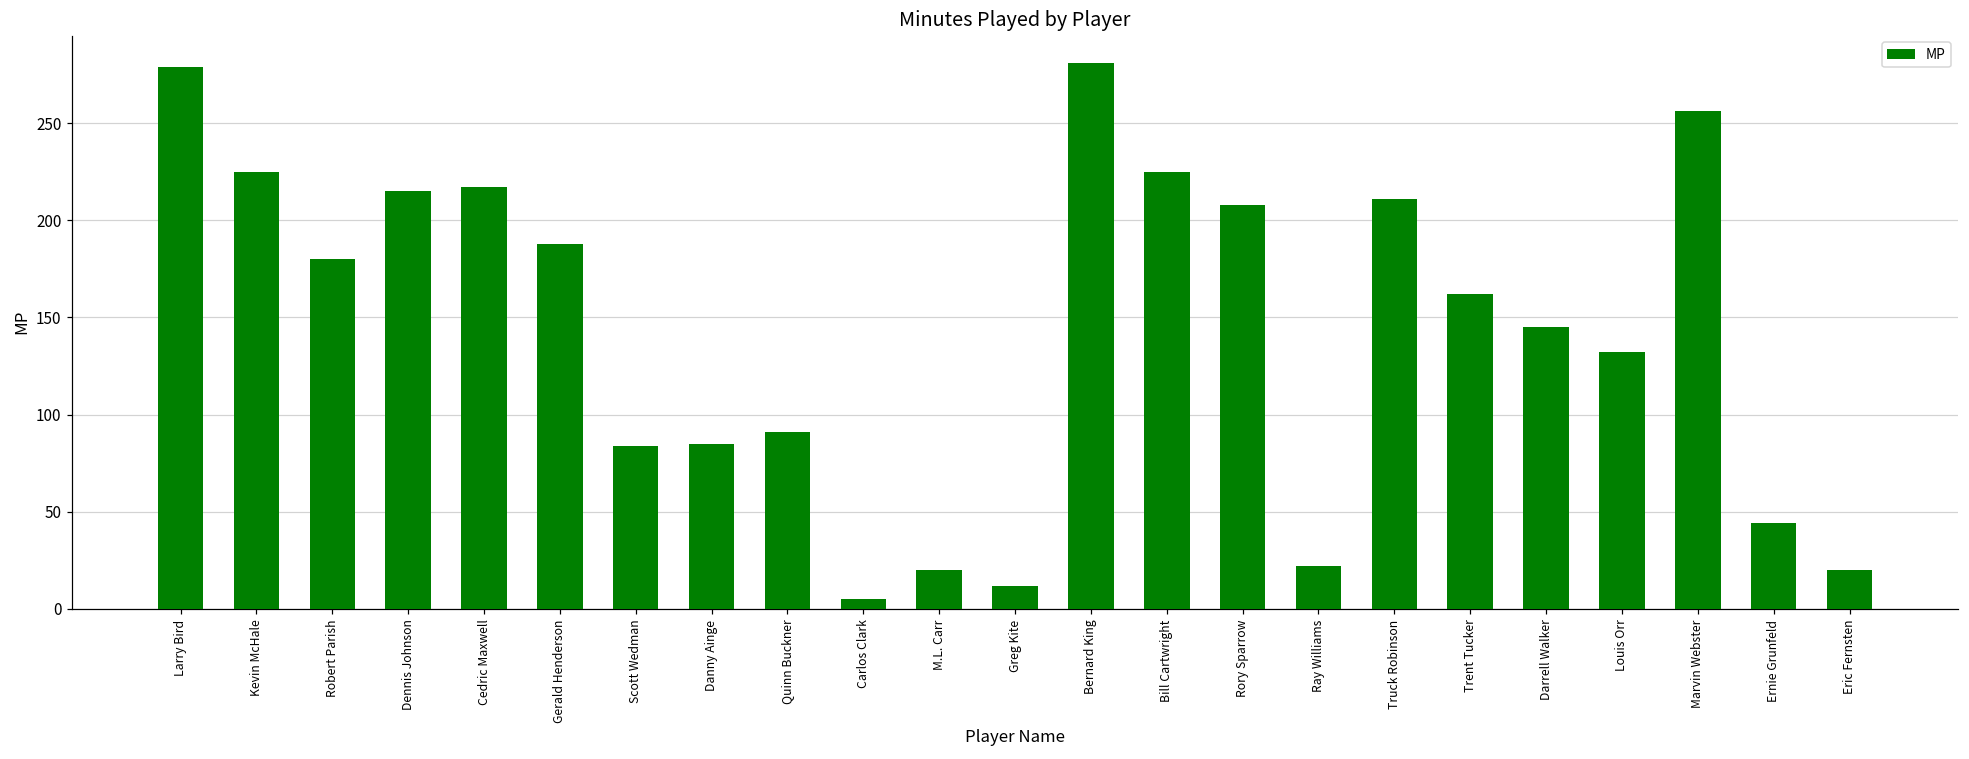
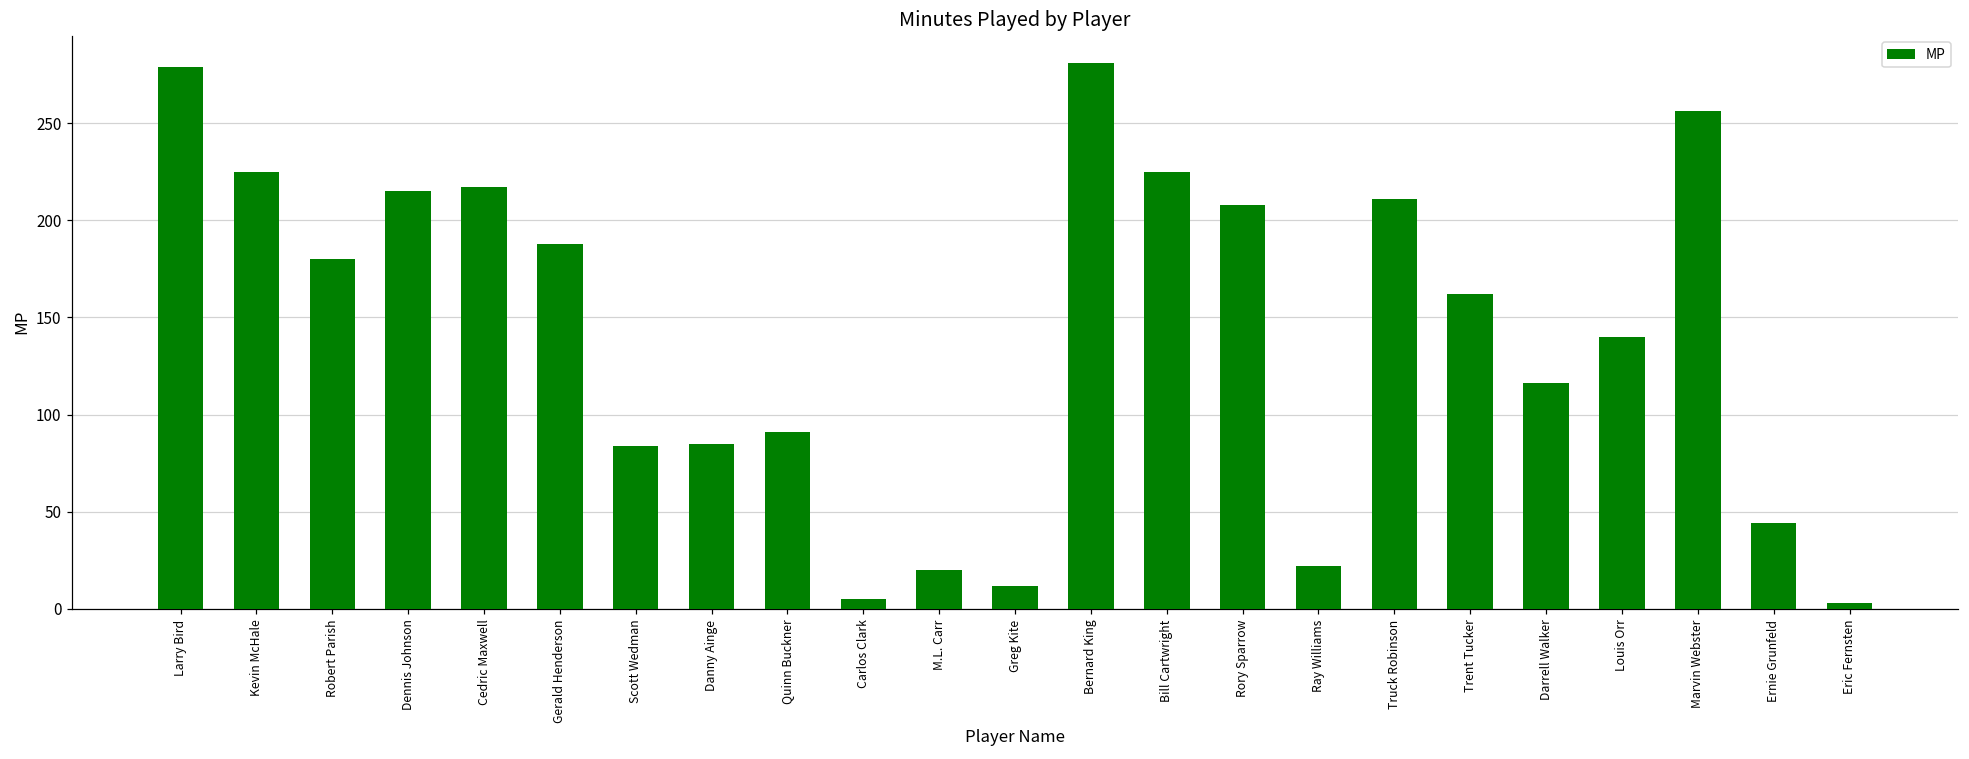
Darrell Walker: 145 -> 116
Louis Orr: 132 -> 140
Eric Fernsten: 20 -> 3
